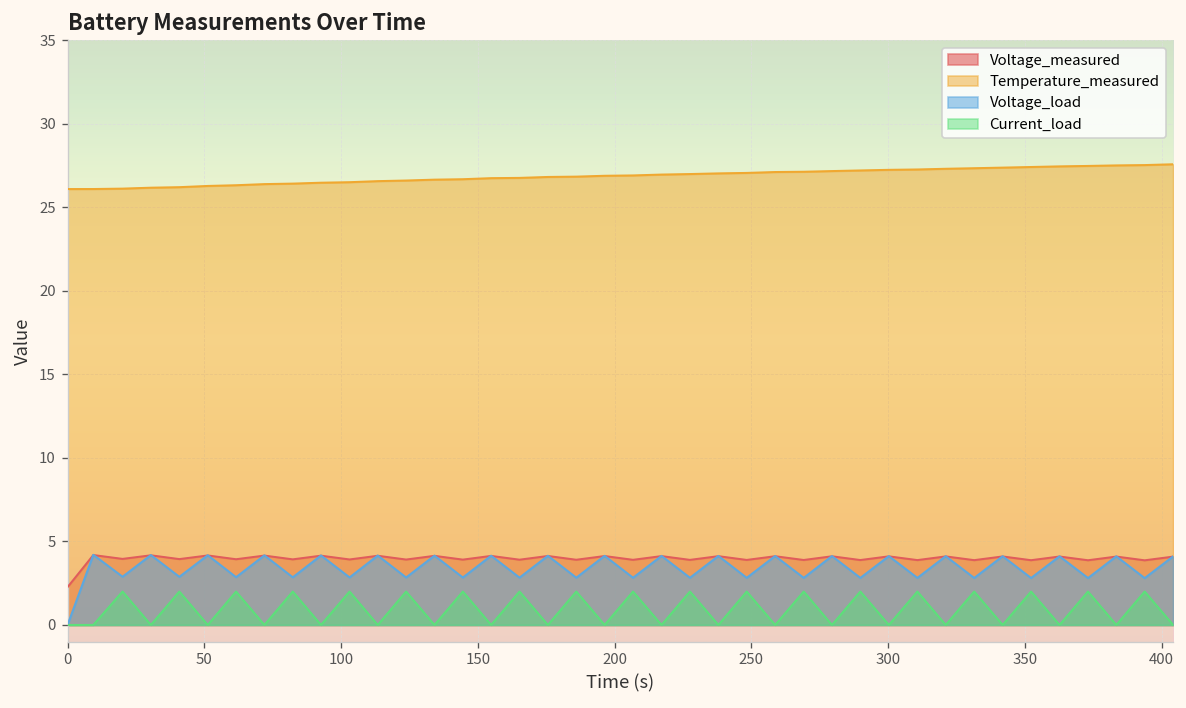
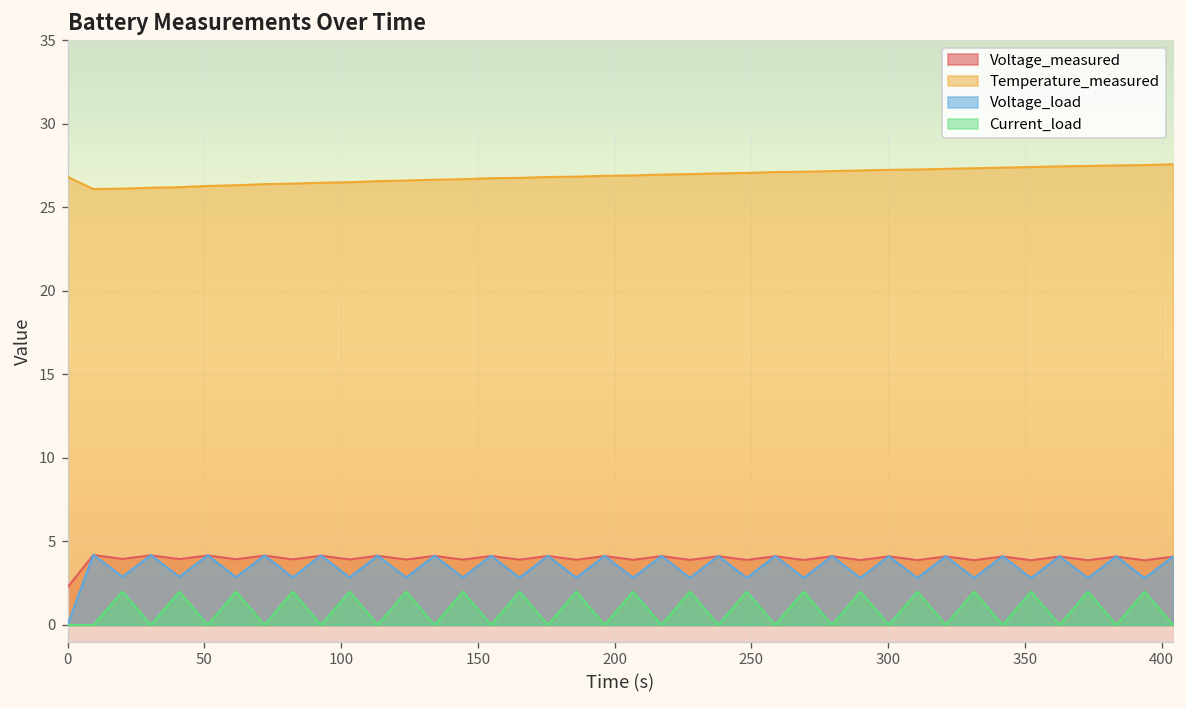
Temperature_measured, 0: 26.1 -> 26.8
